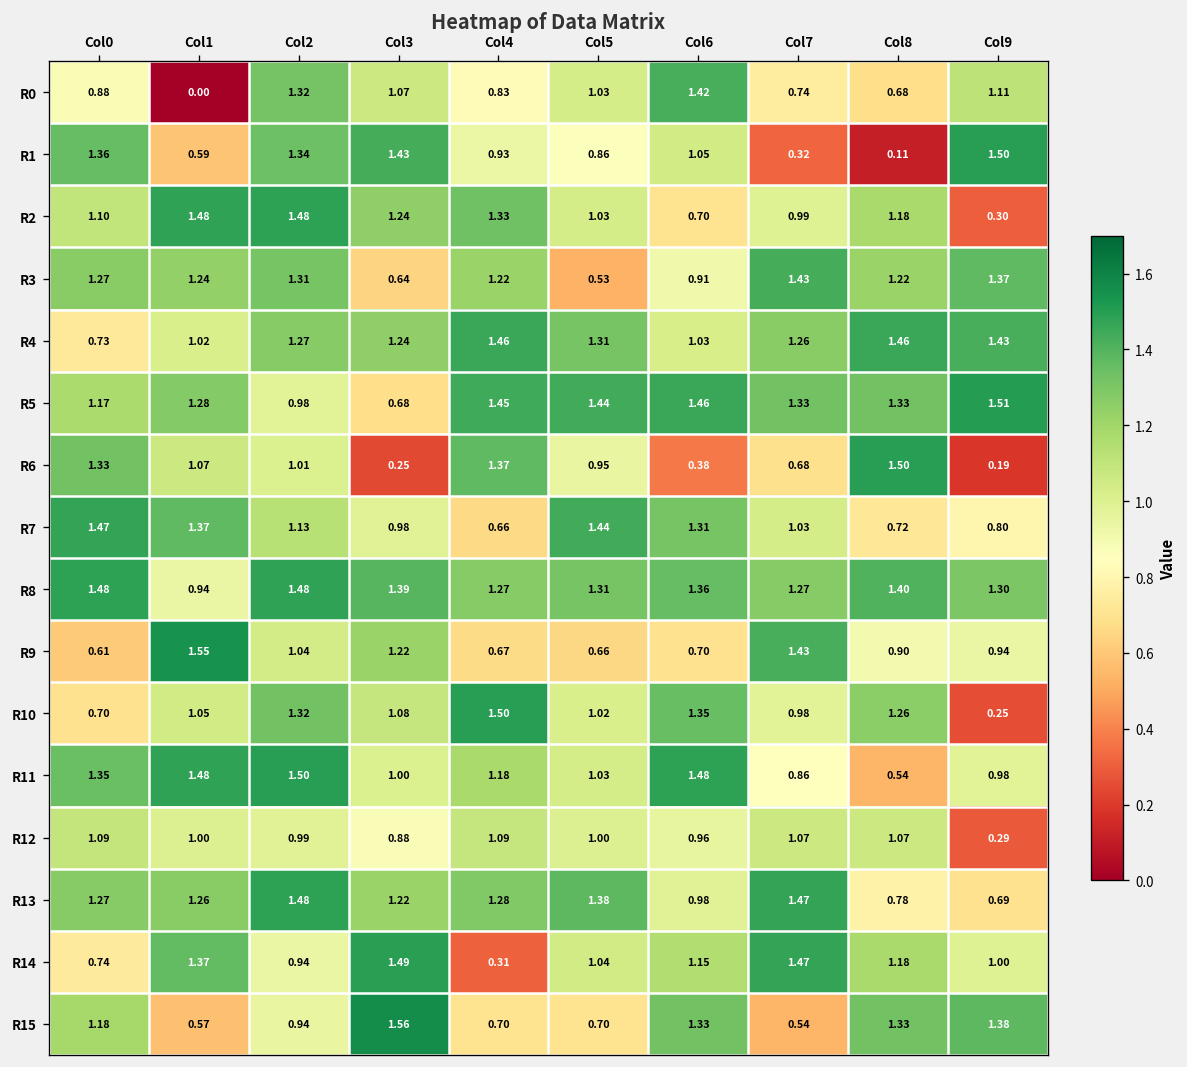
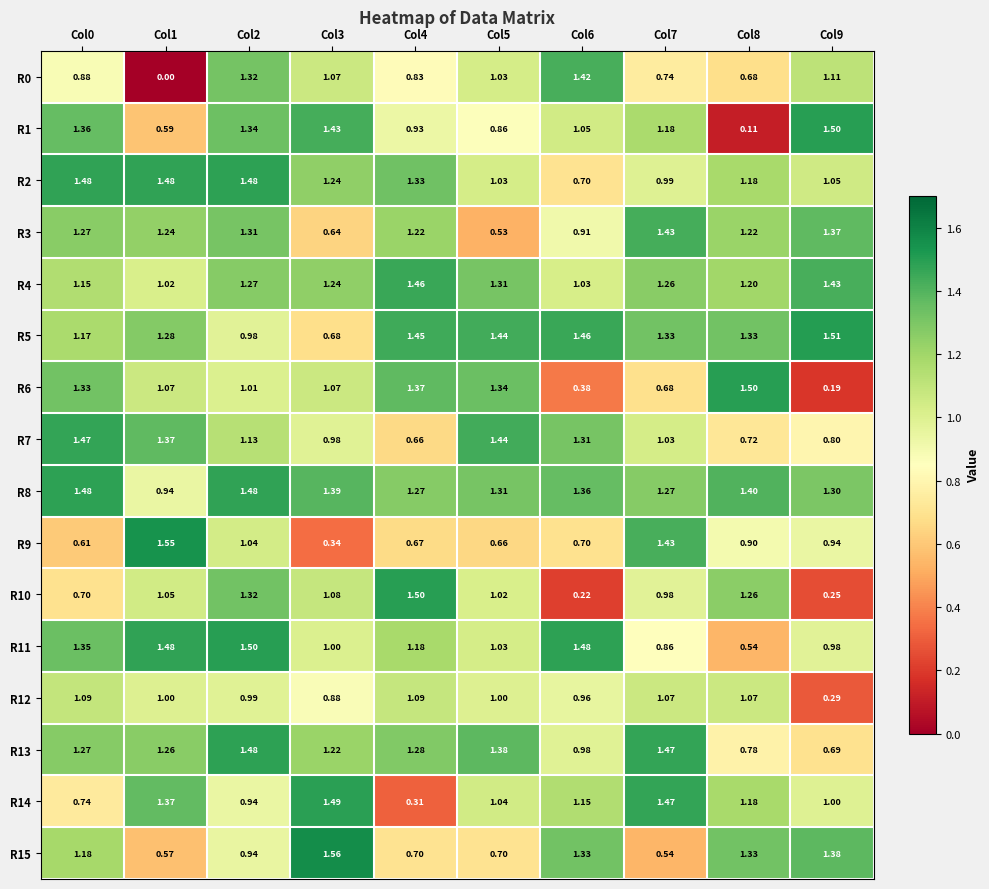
R1, Col7: 0.32 -> 1.18
R2, Col0: 1.10 -> 1.48
R2, Col9: 0.30 -> 1.05
R4, Col0: 0.73 -> 1.15
R4, Col8: 1.46 -> 1.20
R6, Col3: 0.25 -> 1.07
R6, Col5: 0.95 -> 1.34
R9, Col3: 1.22 -> 0.34
R10, Col6: 1.35 -> 0.22
